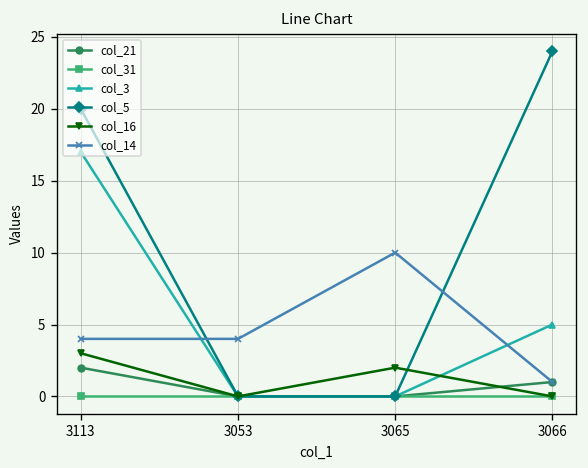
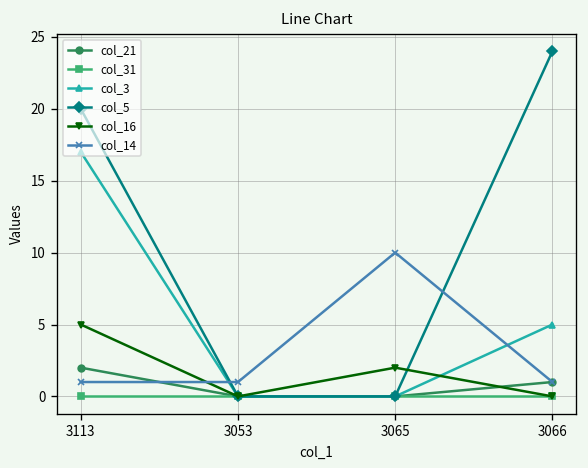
col_16, 3113: 3 -> 5
col_14, 3113: 4 -> 1
col_14, 3053: 4 -> 1
